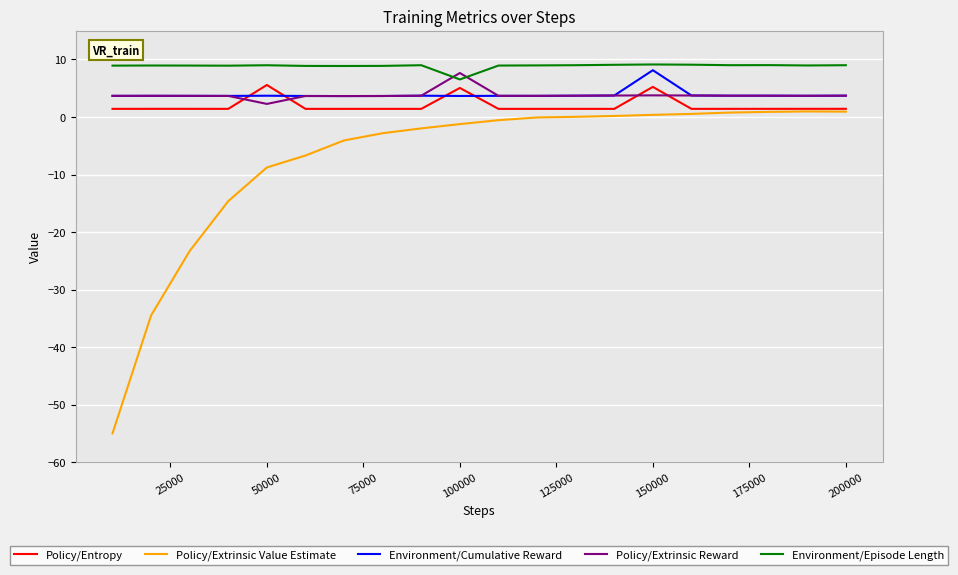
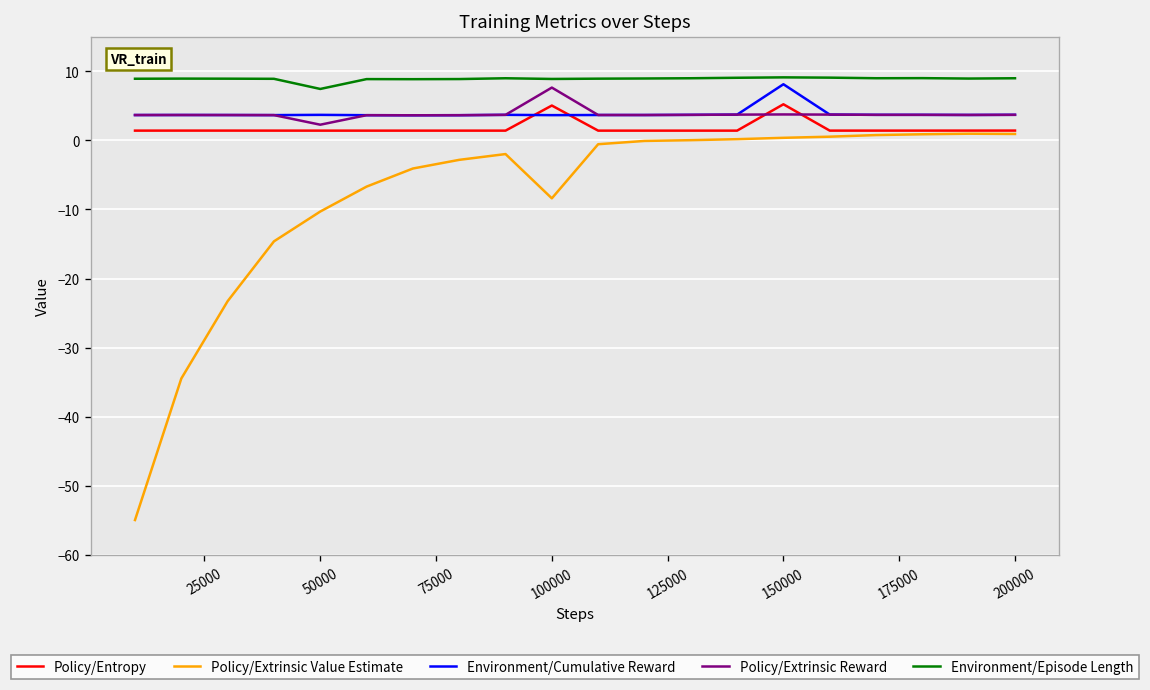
Policy/Entropy, 50000: 6 -> 1
Policy/Extrinsic Value Estimate, 50000: -9 -> -10
Environment/Episode Length, 50000: 9 -> 7
Policy/Extrinsic Value Estimate, 100000: -1 -> -8
Environment/Episode Length, 100000: 7 -> 9
